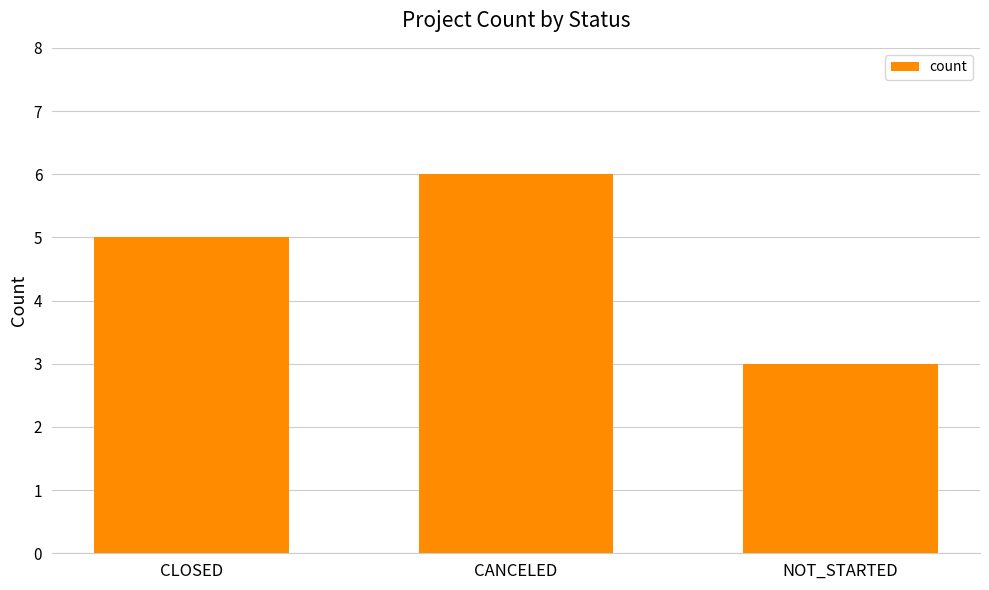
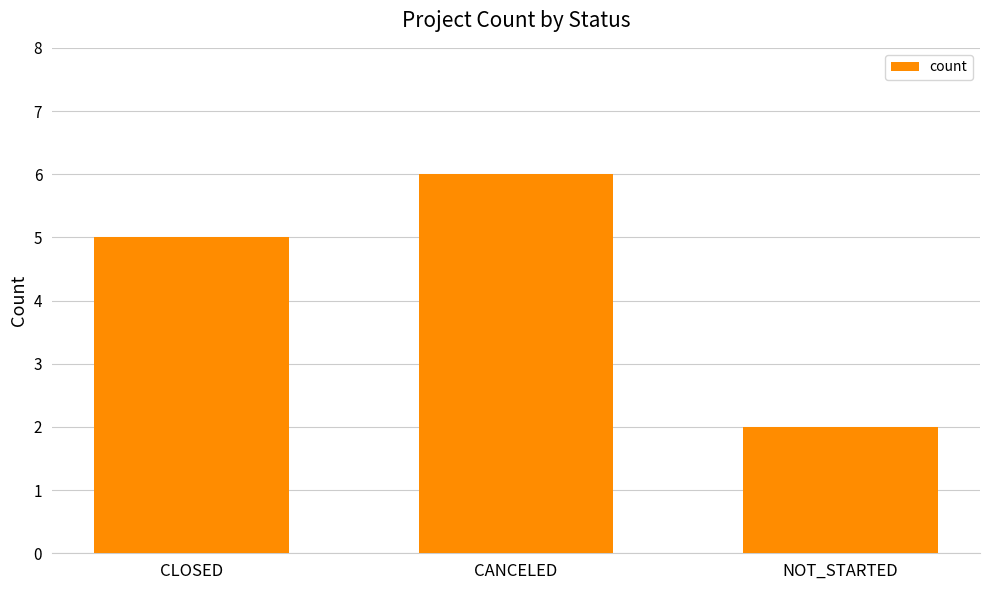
NOT_STARTED: 3 -> 2
